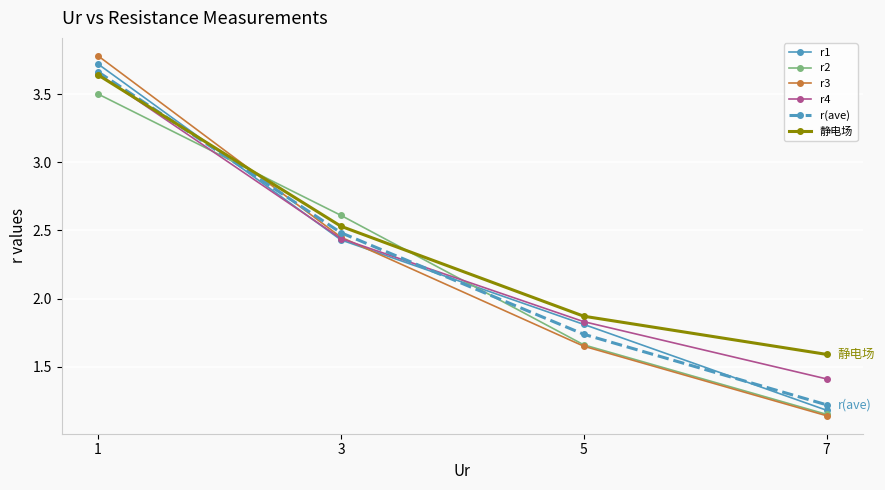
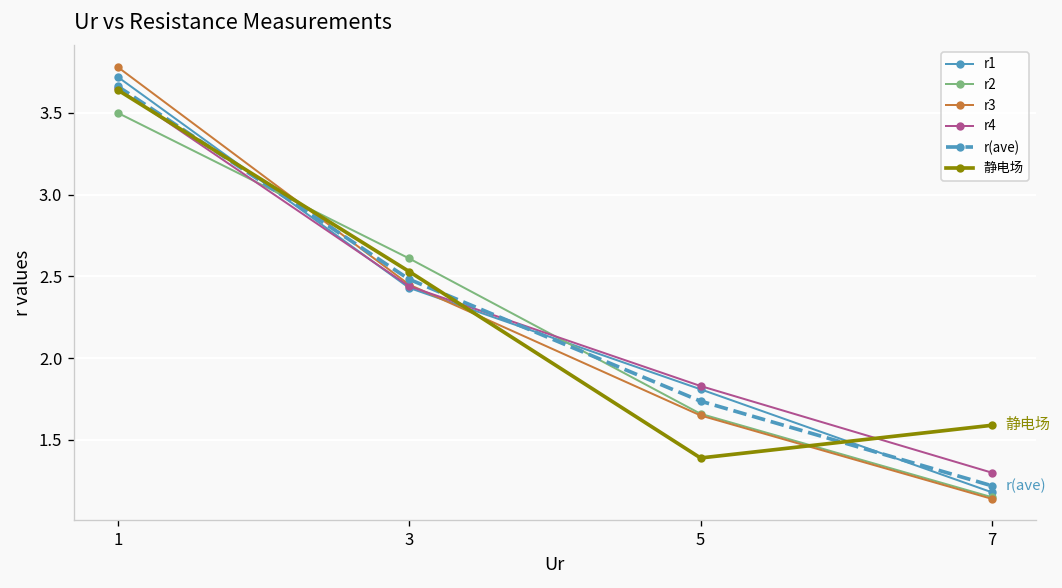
静电场, 5: 1.87 -> 1.39
r4, 7: 1.41 -> 1.30
